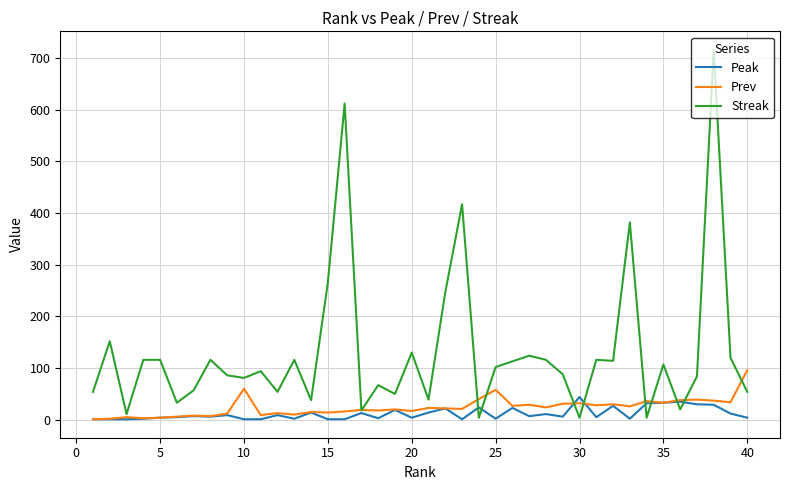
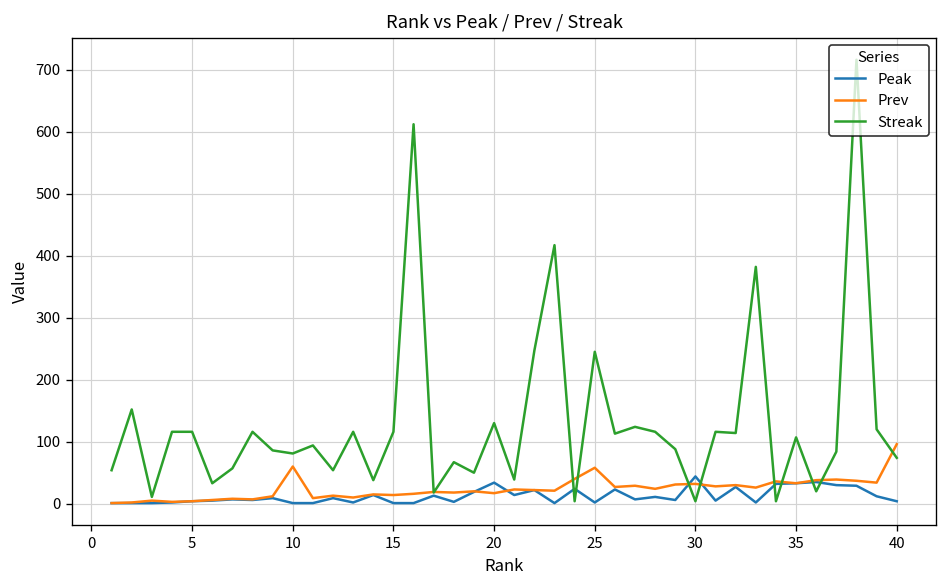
Streak, 15: 270 -> 120
Peak, 20: 0 -> 30
Streak, 25: 100 -> 250
Streak, 40: 50 -> 70
